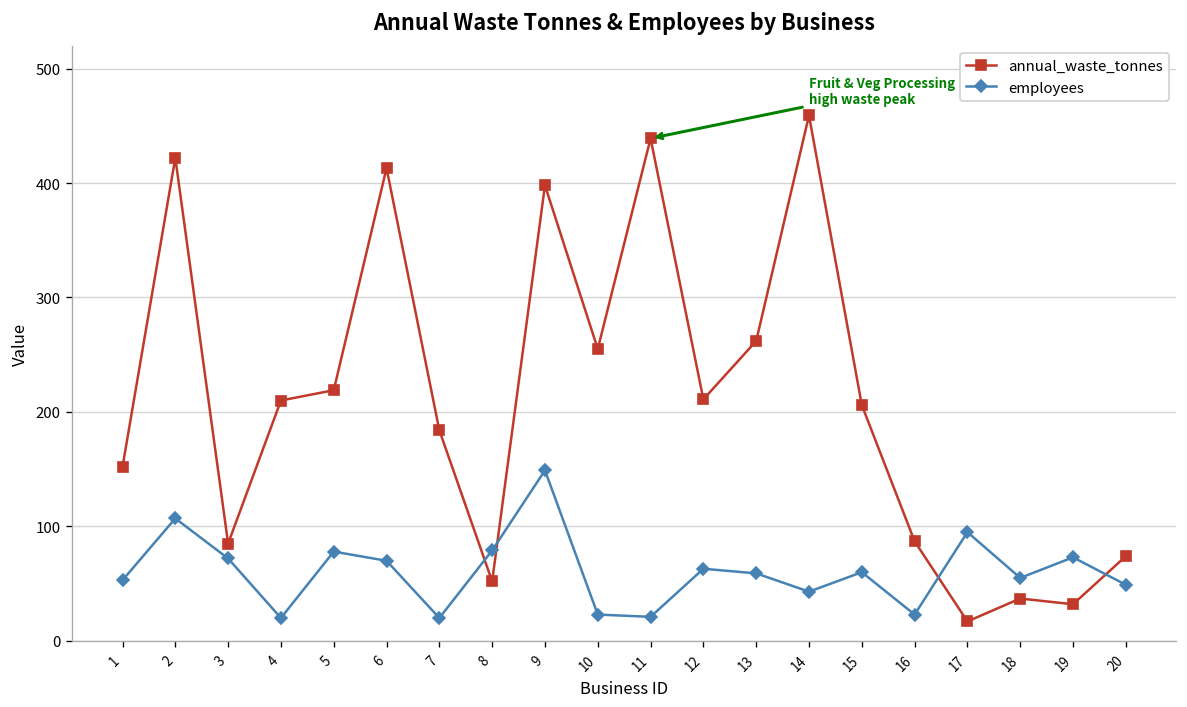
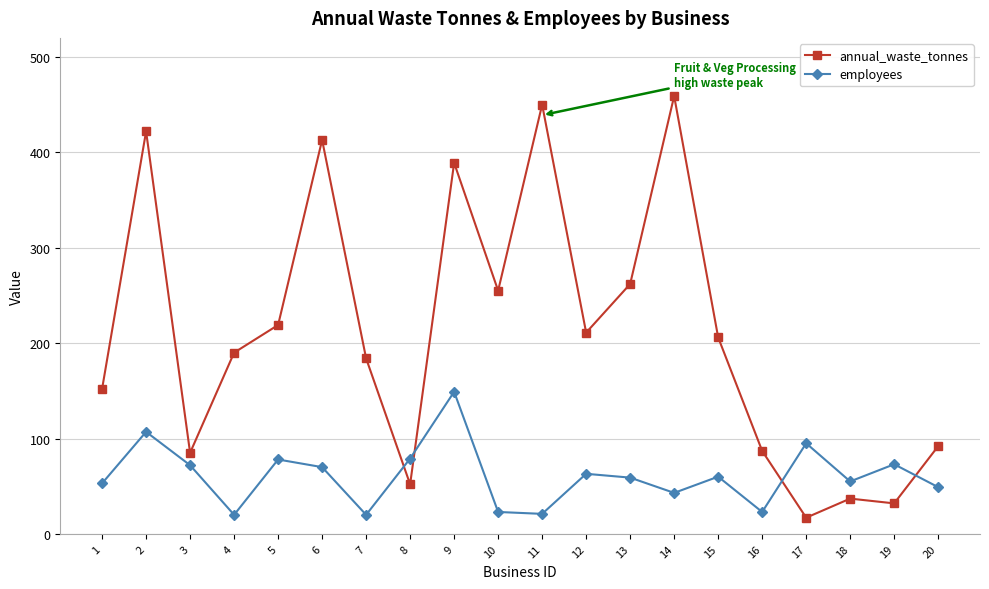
annual_waste_tonnes, 4: 210 -> 190
annual_waste_tonnes, 9: 400 -> 390
annual_waste_tonnes, 11: 440 -> 450
annual_waste_tonnes, 20: 70 -> 90
